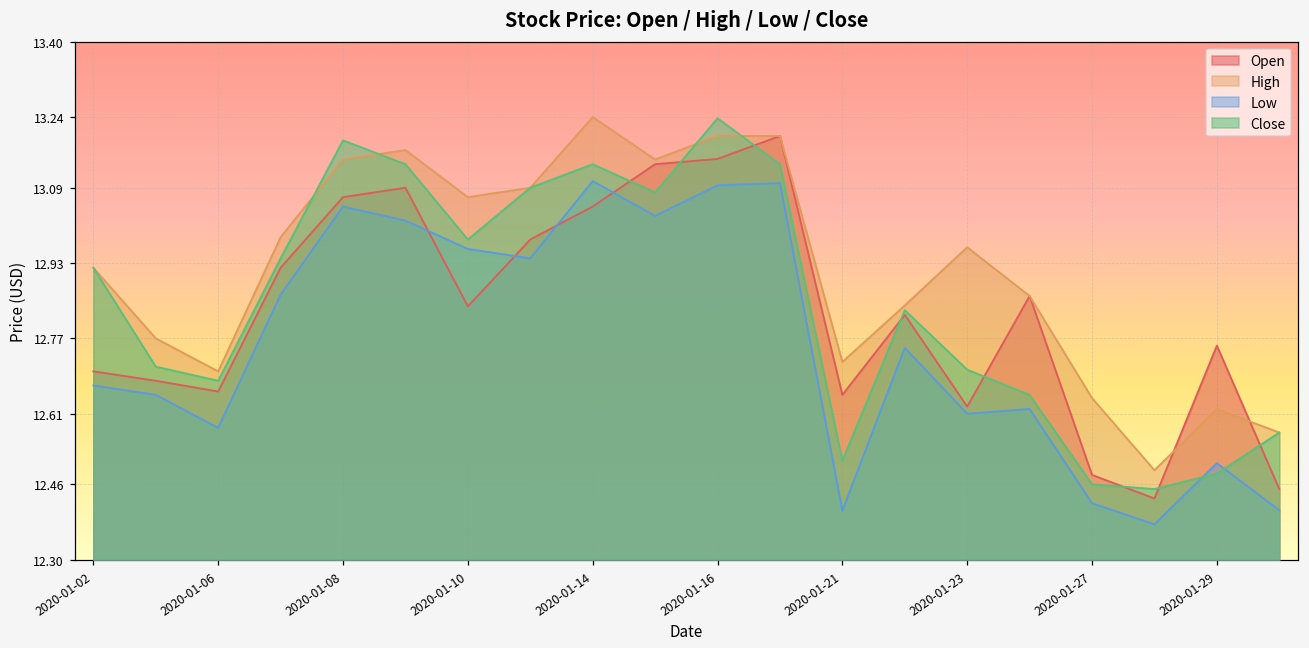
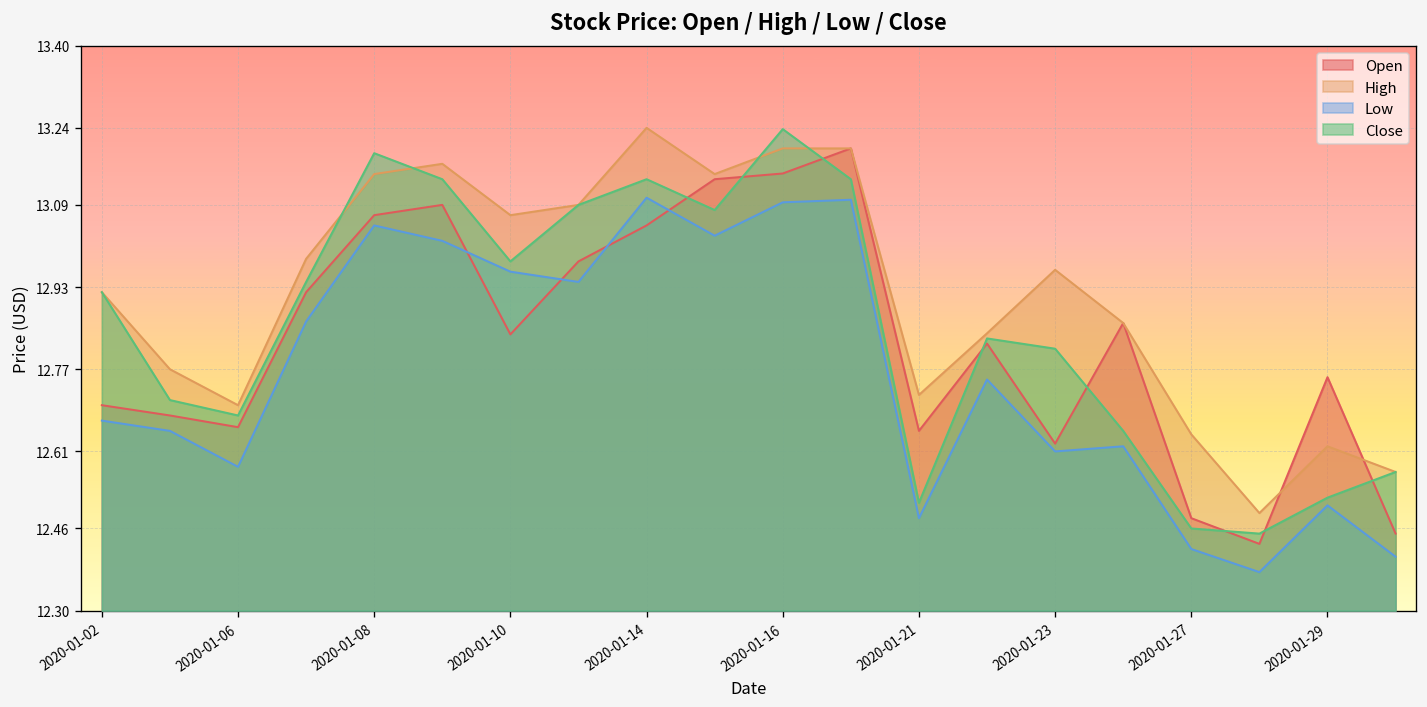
Low, 2020-01-21: 12.40 -> 12.48
Close, 2020-01-23: 12.70 -> 12.81
Close, 2020-01-29: 12.48 -> 12.52
